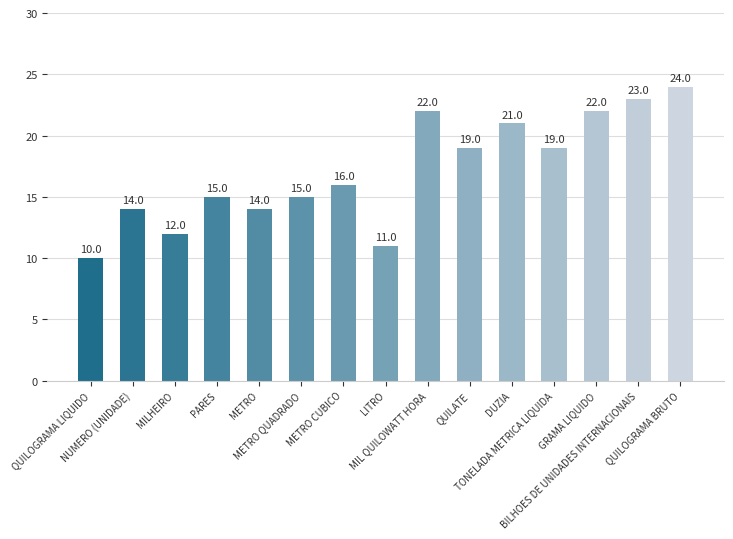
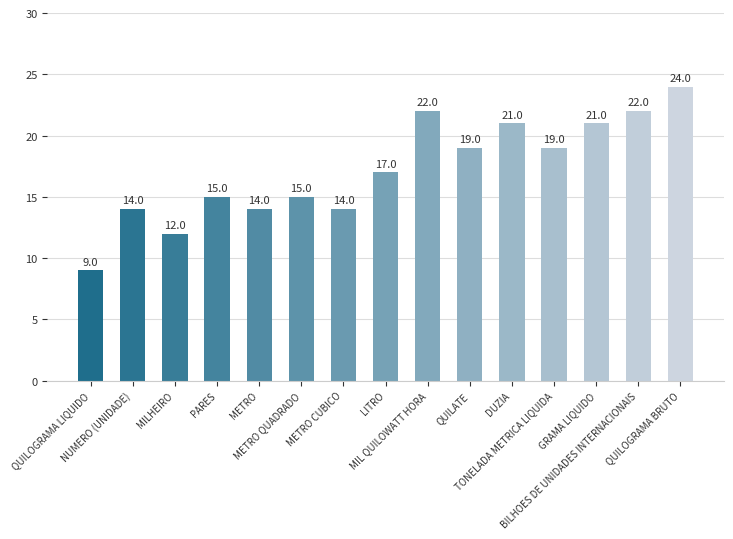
QUILOGRAMA LIQUIDO: 10.0 -> 9.0
METRO CUBICO: 16.0 -> 14.0
LITRO: 11.0 -> 17.0
GRAMA LIQUIDO: 22.0 -> 21.0
BILHOES DE UNIDADES INTERNACIONAIS: 23.0 -> 22.0
